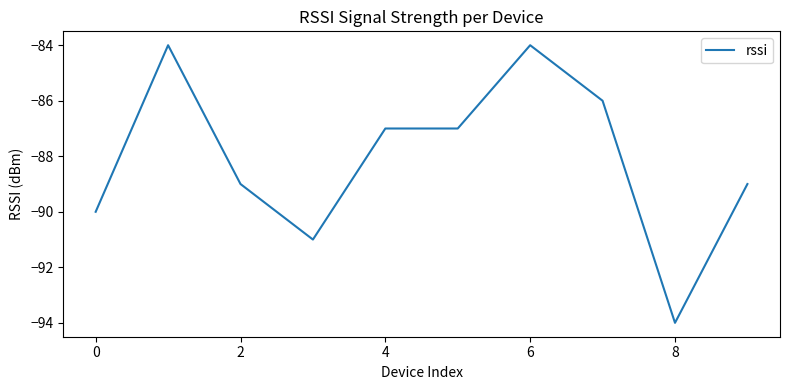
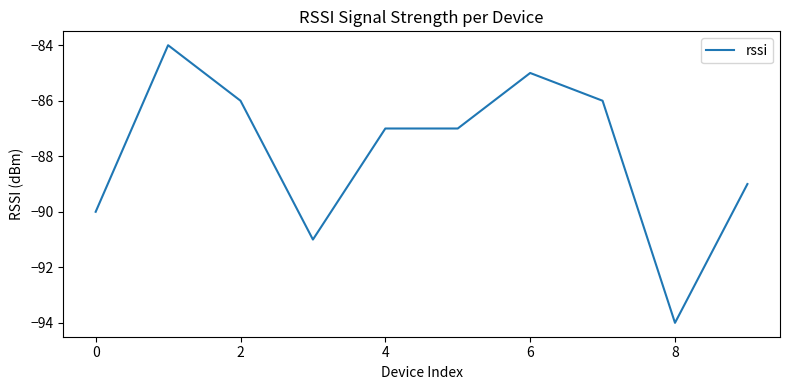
2: -89 -> -86
6: -84 -> -85
